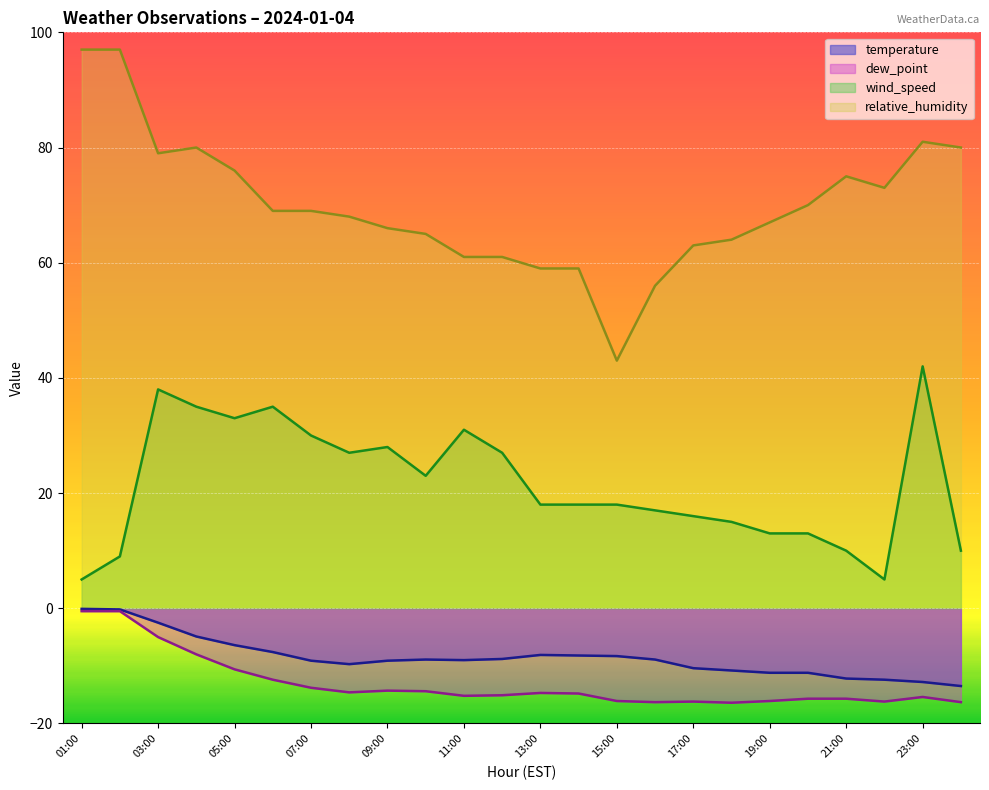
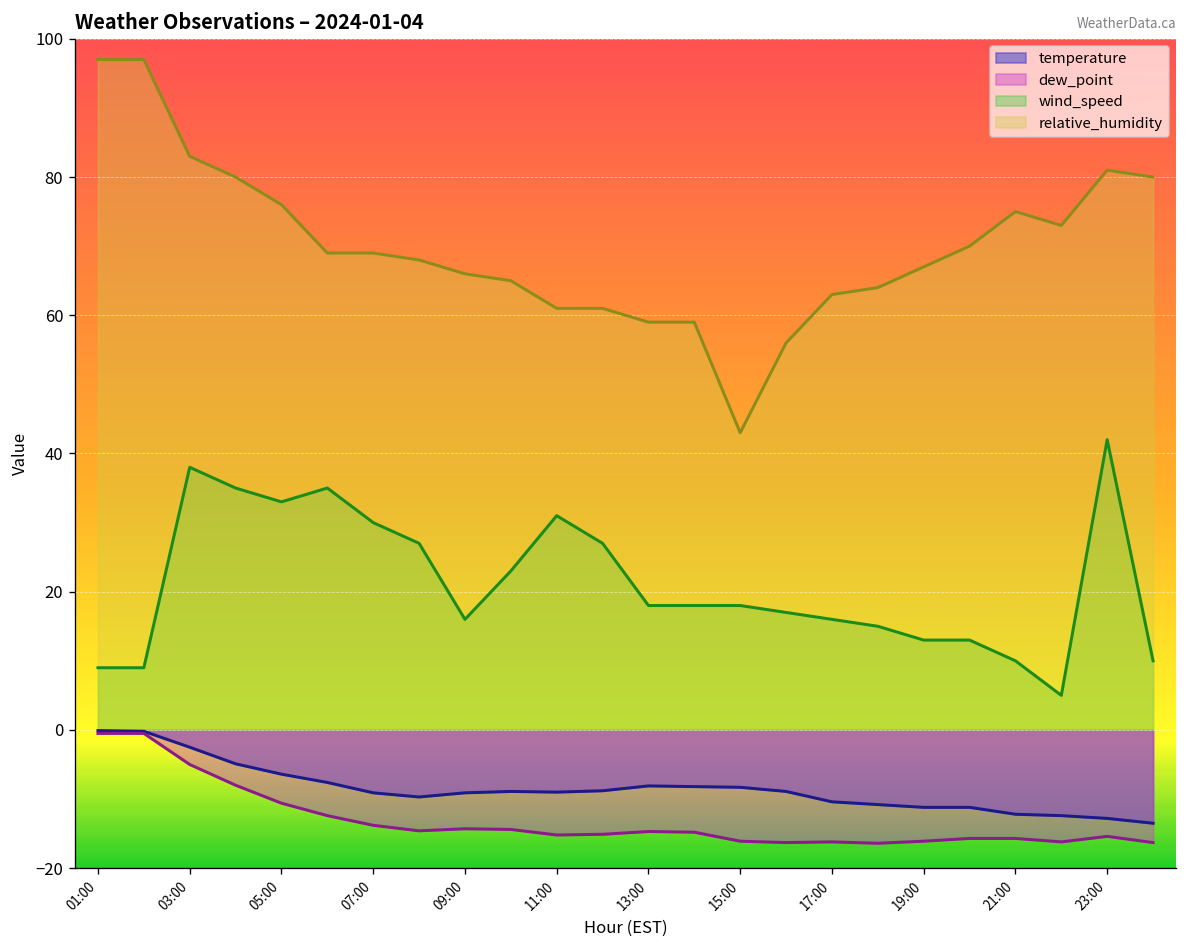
wind_speed, 01:00: 5 -> 9
relative_humidity, 03:00: 79 -> 83
wind_speed, 09:00: 28 -> 16
